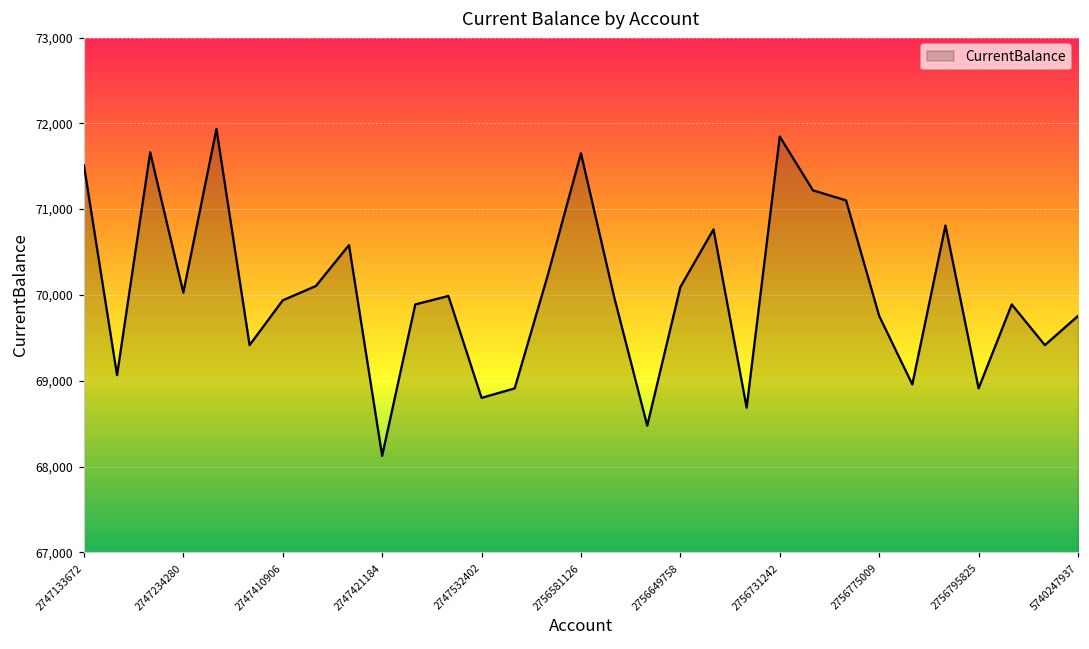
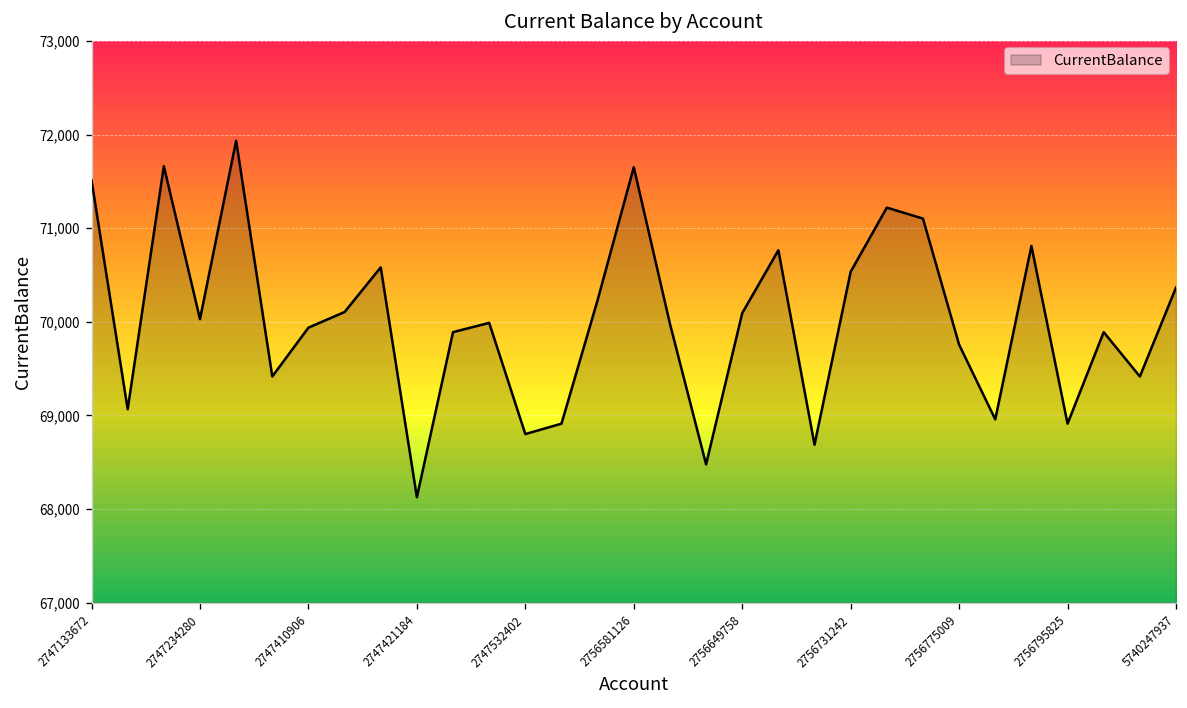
2756731242: 71,800 -> 70,500
5740247937: 69,800 -> 70,400
